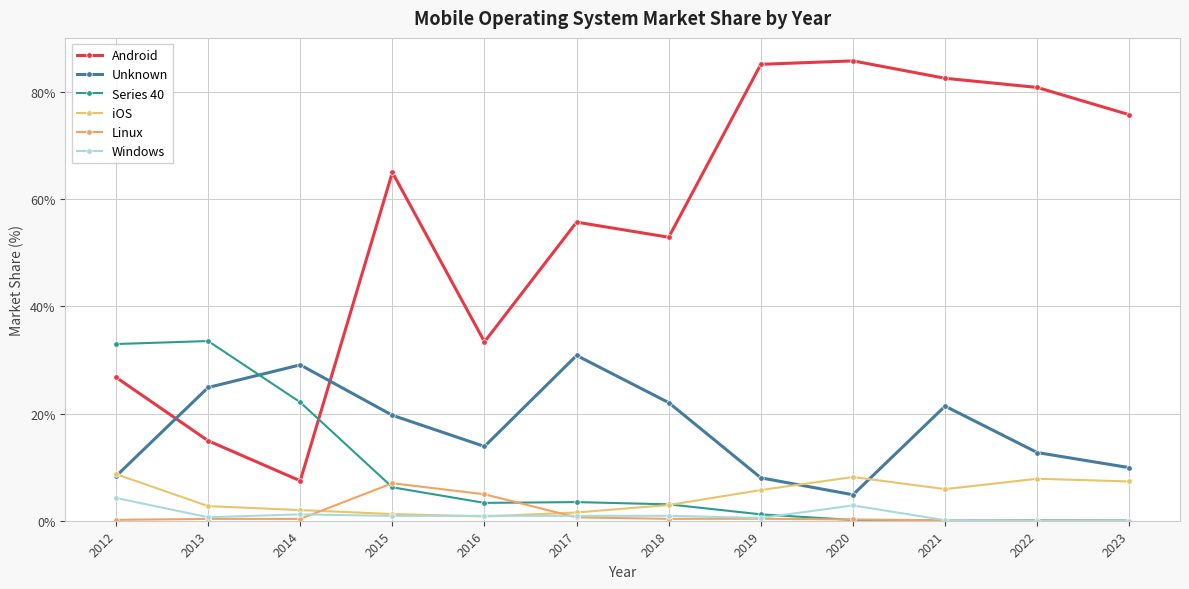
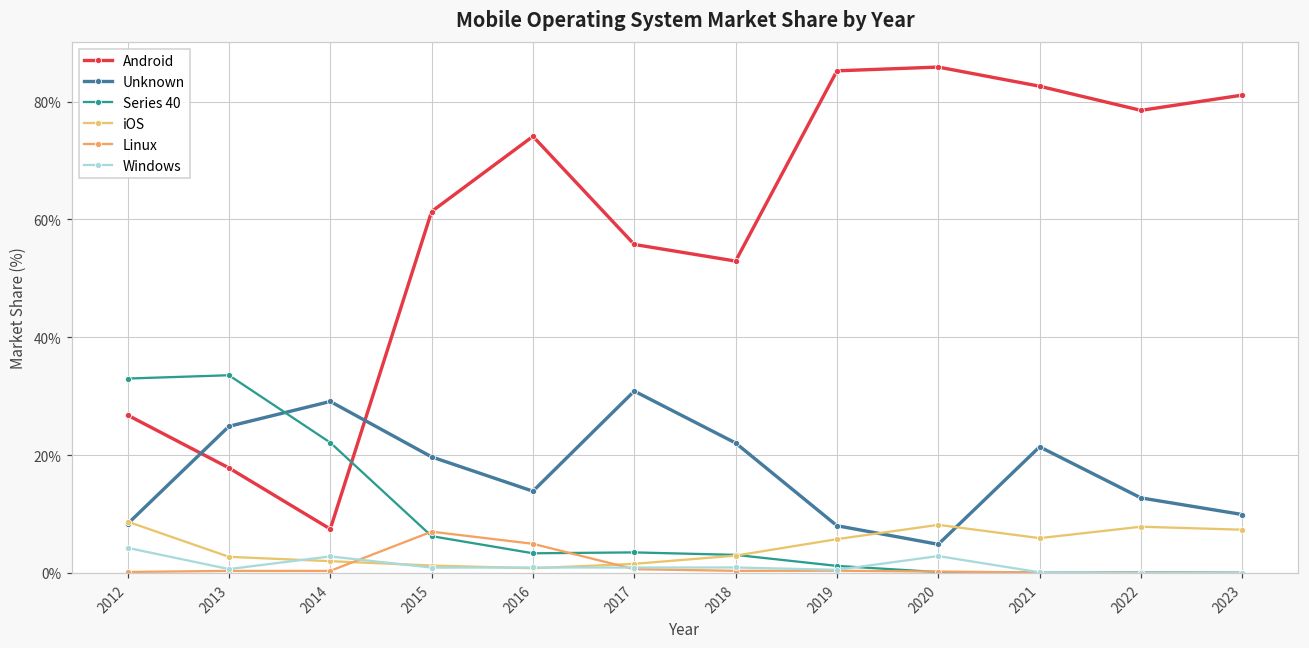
Android, 2013: 15% -> 18%
Windows, 2014: 1% -> 3%
Android, 2015: 65% -> 61%
Android, 2016: 33% -> 74%
Android, 2022: 81% -> 79%
Android, 2023: 76% -> 81%
